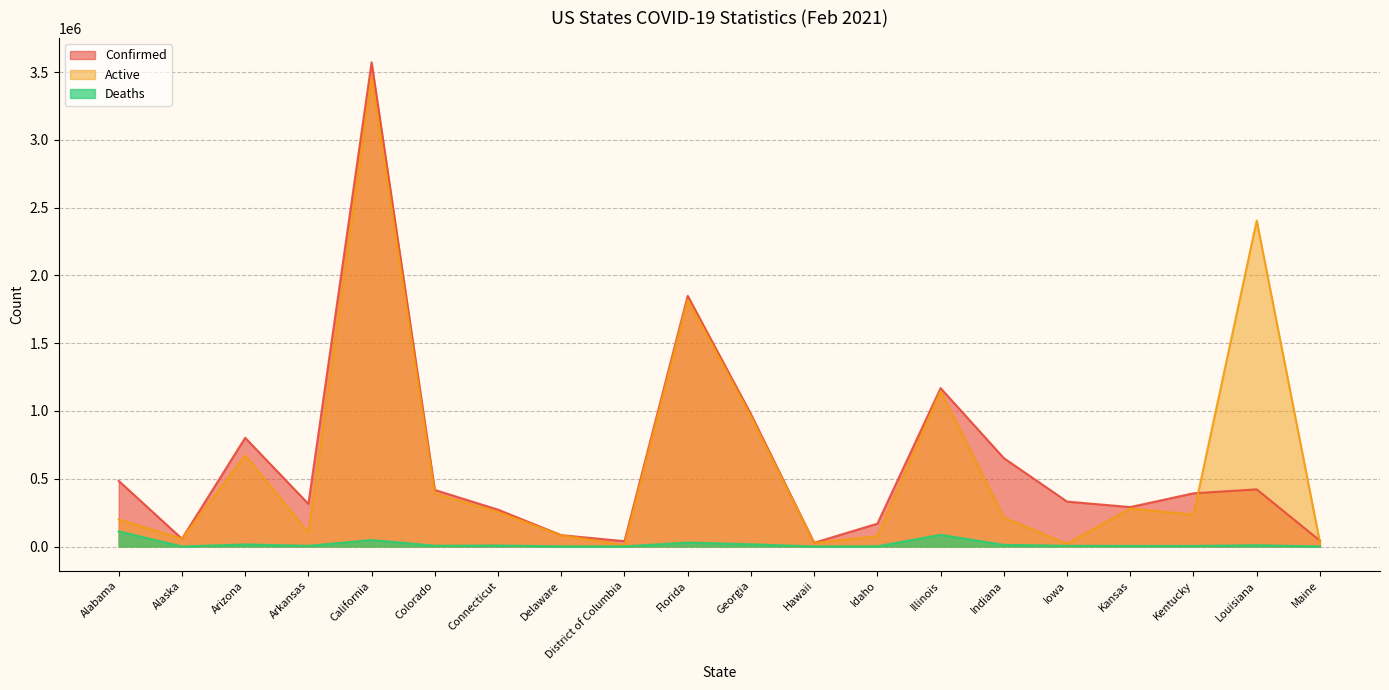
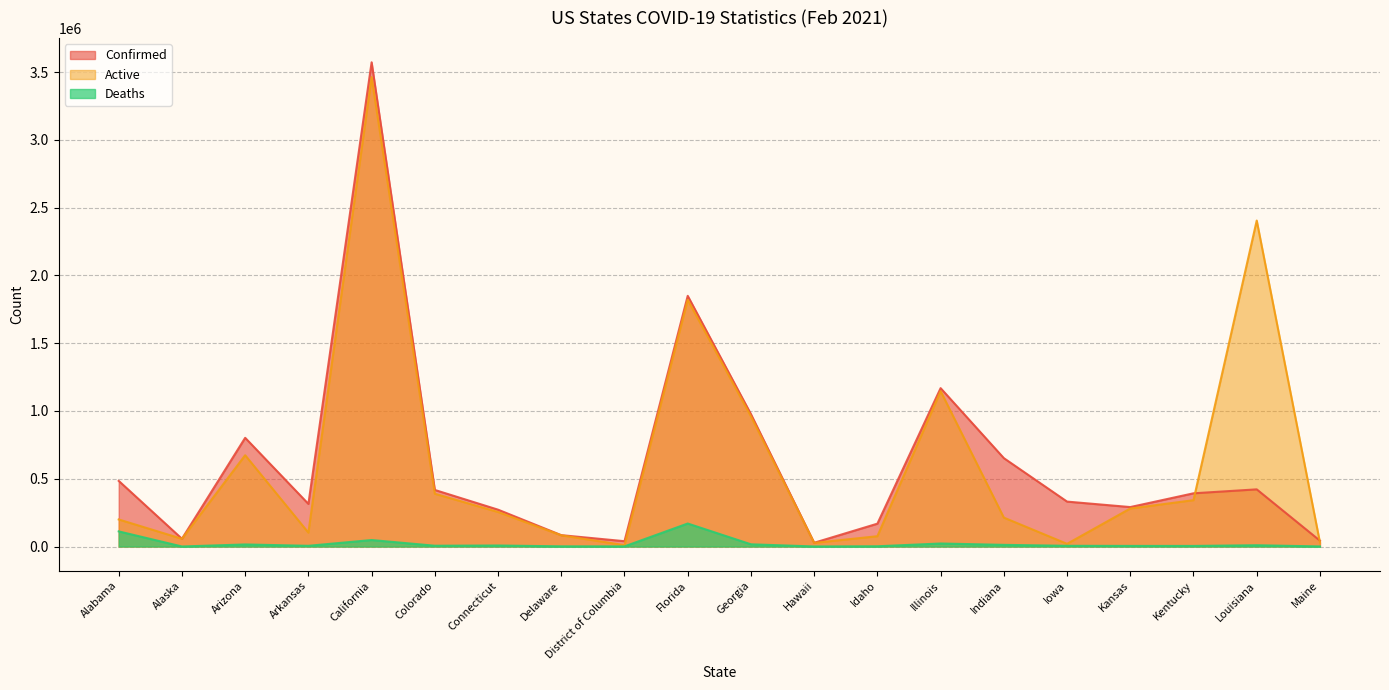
Deaths, Florida: 30000 -> 170000
Deaths, Illinois: 90000 -> 20000
Active, Kentucky: 240000 -> 340000
